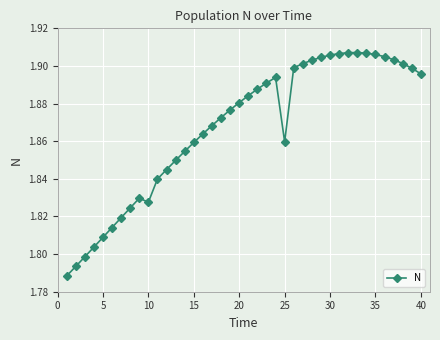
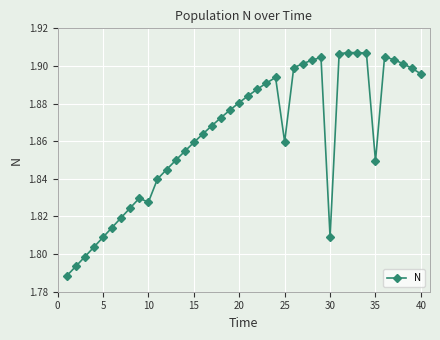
30: 1.906 -> 1.809
35: 1.906 -> 1.849
